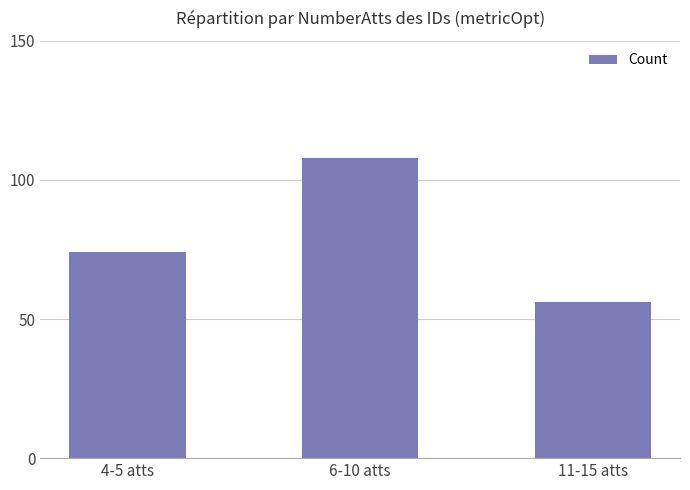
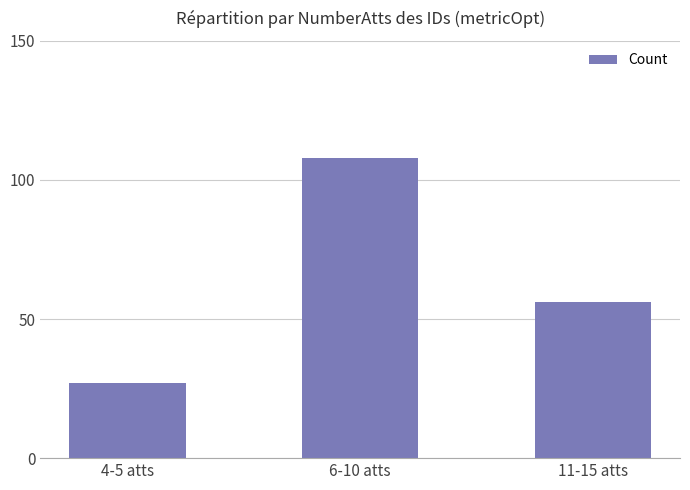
4-5 atts: 74 -> 27
